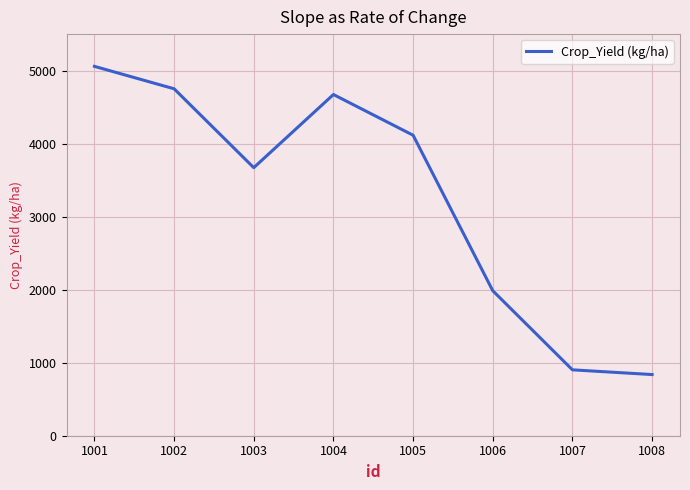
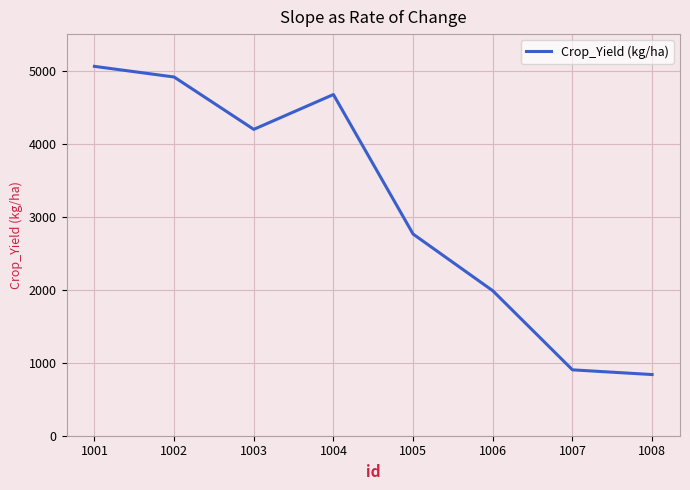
1002: 4800 -> 4900
1003: 3700 -> 4200
1005: 4100 -> 2800
